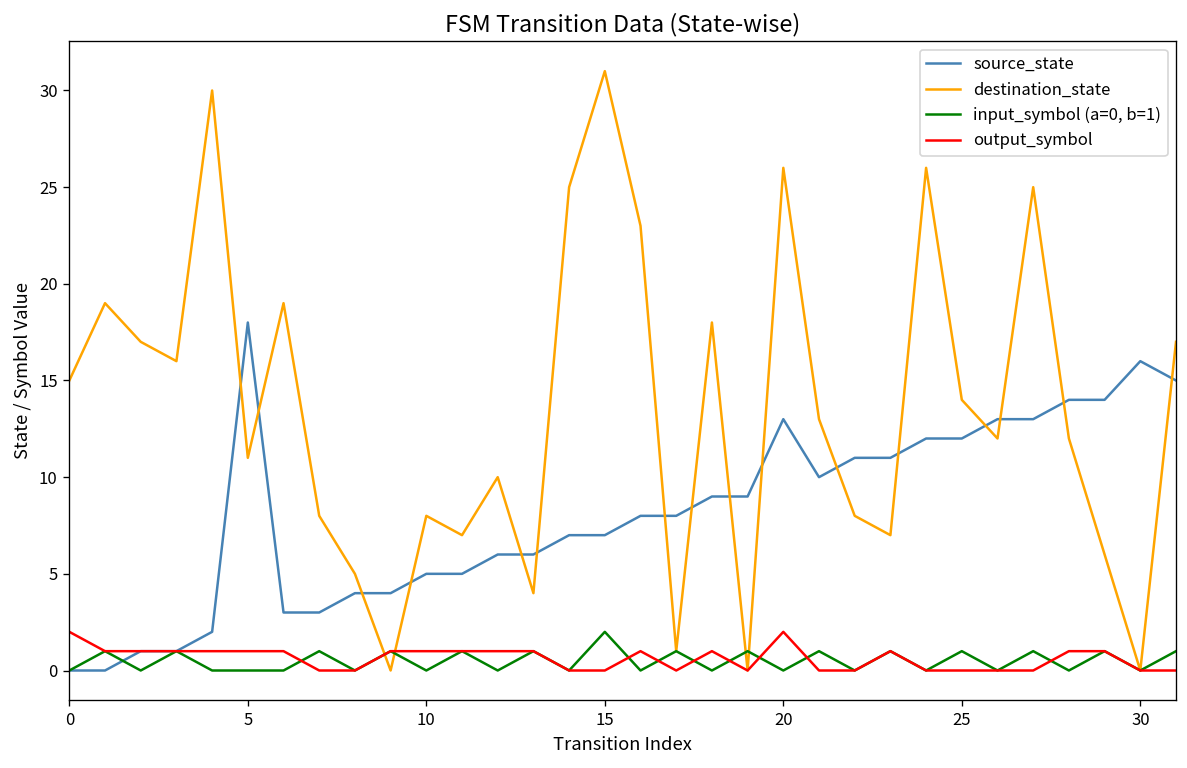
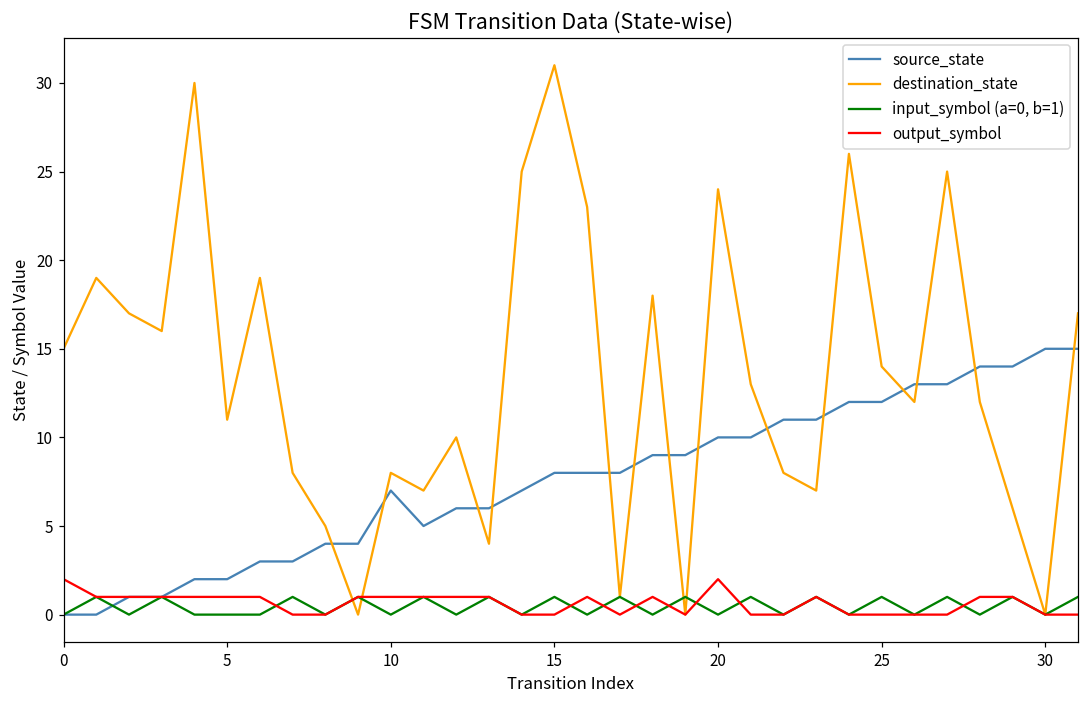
source_state, 5: 18 -> 2
source_state, 10: 5 -> 7
source_state, 15: 7 -> 8
input_symbol (a=0, b=1), 15: 2 -> 1
source_state, 20: 13 -> 10
destination_state, 20: 26 -> 24
source_state, 30: 16 -> 15
